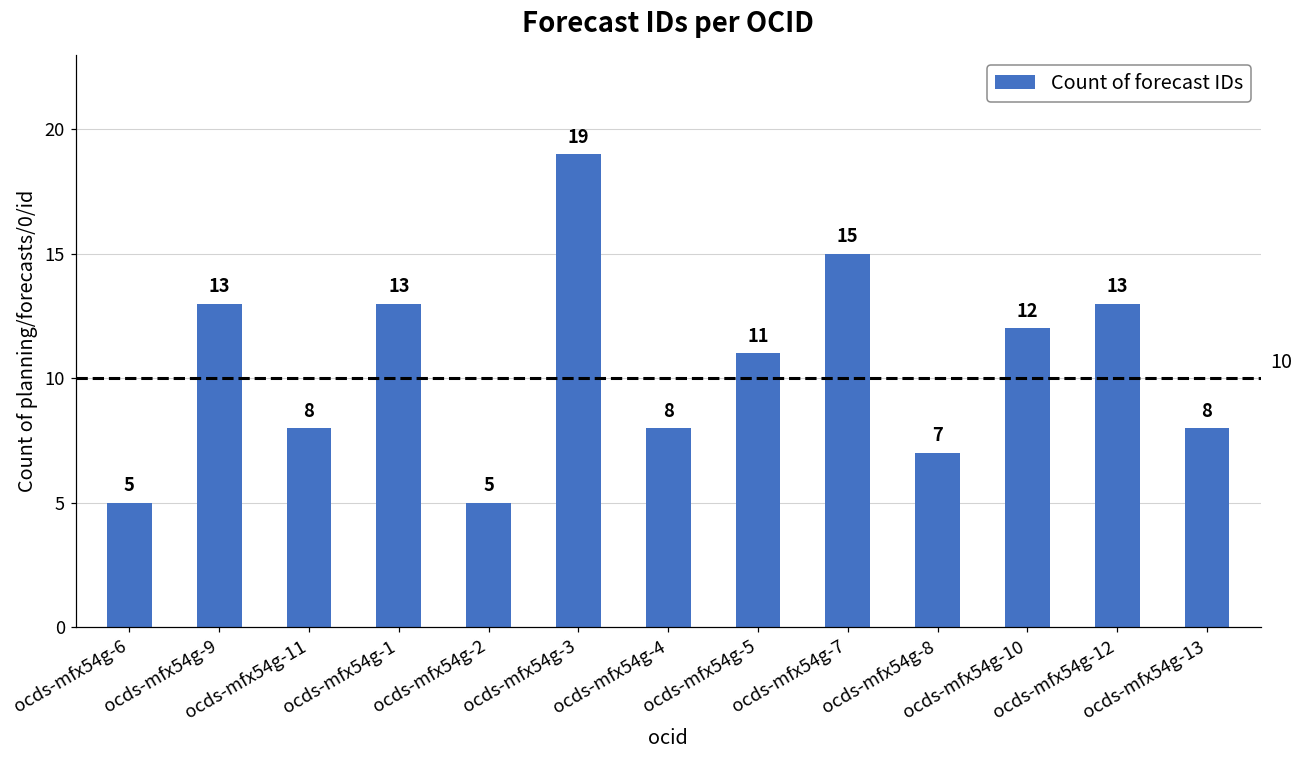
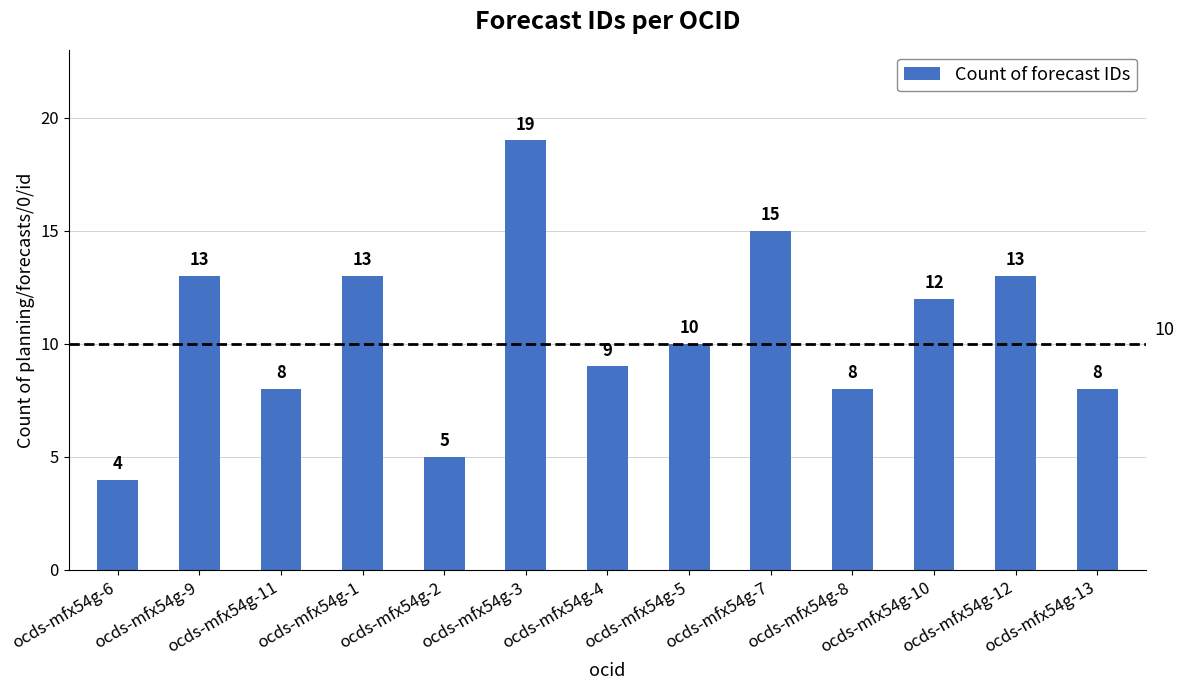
ocds-mfx54g-6: 5 -> 4
ocds-mfx54g-4: 8 -> 9
ocds-mfx54g-5: 11 -> 10
ocds-mfx54g-8: 7 -> 8
